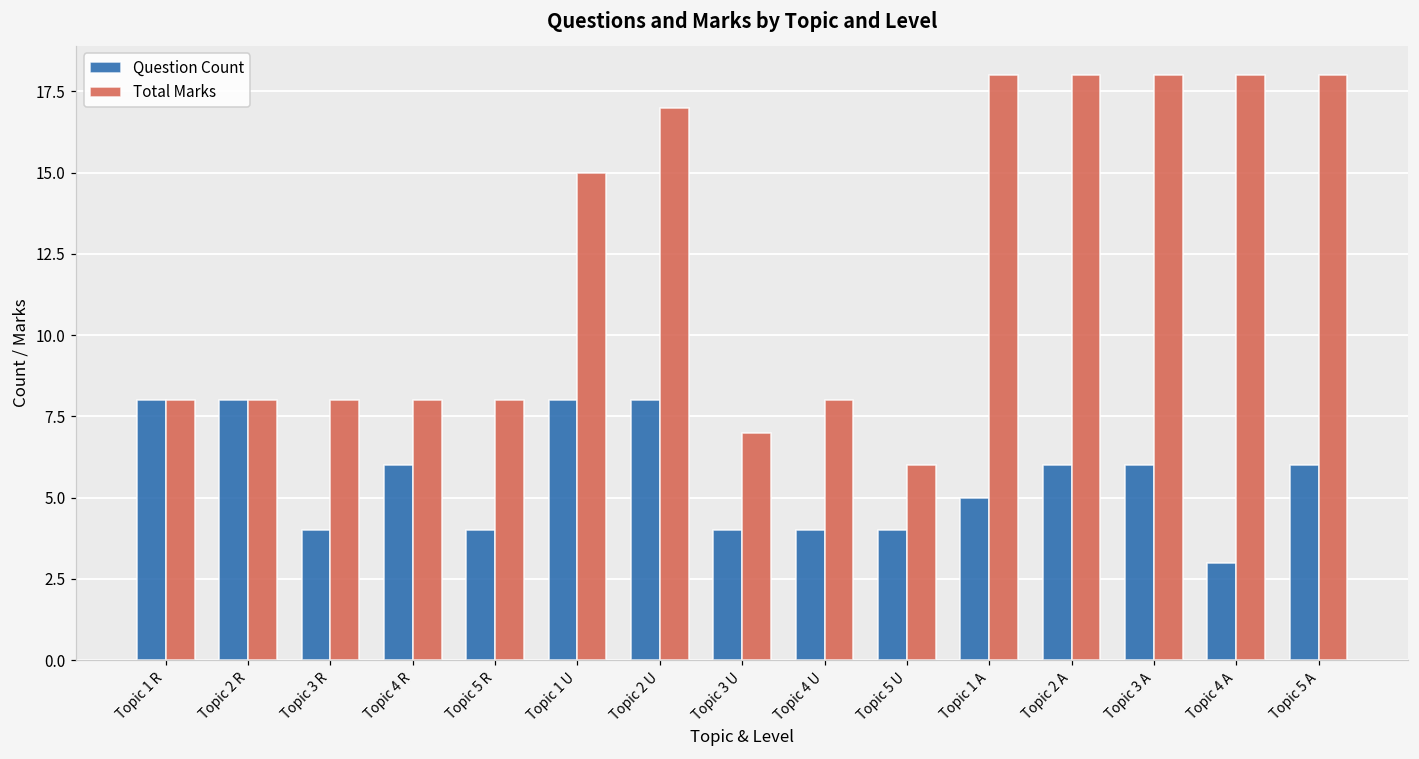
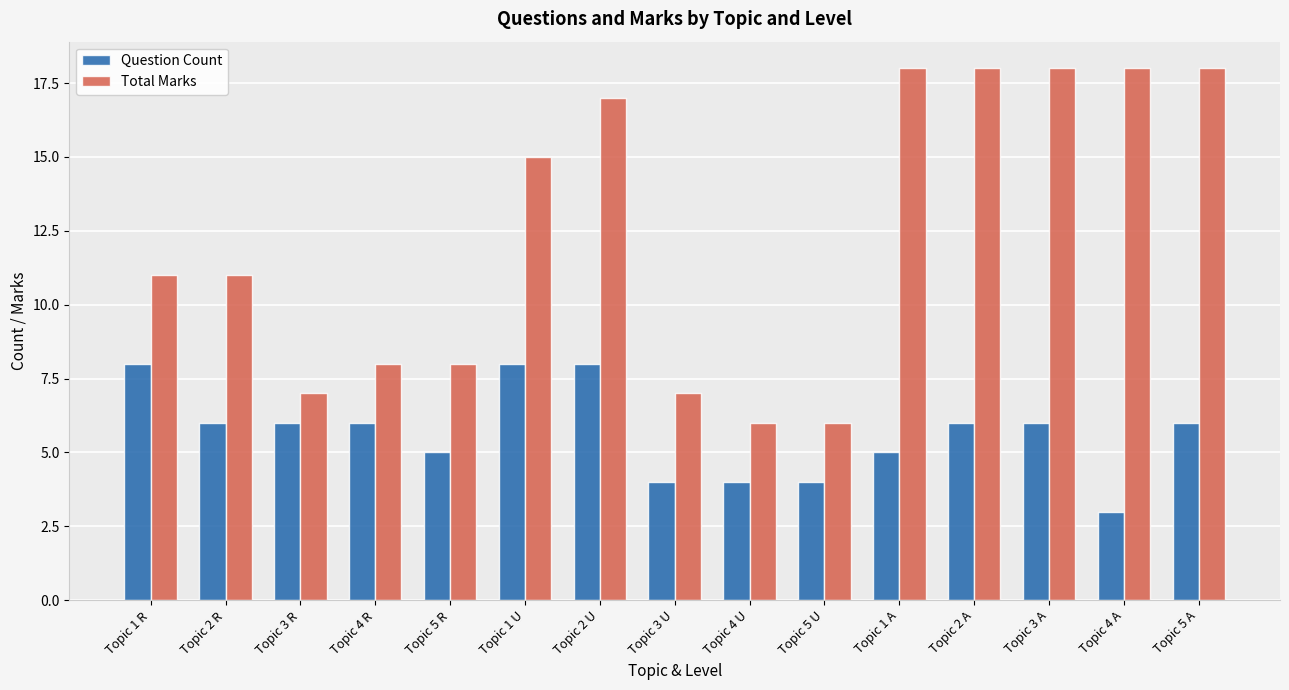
Total Marks, Topic 1 R: 8 -> 11
Question Count, Topic 2 R: 8 -> 6
Total Marks, Topic 2 R: 8 -> 11
Question Count, Topic 3 R: 4 -> 6
Total Marks, Topic 3 R: 8 -> 7
Question Count, Topic 5 R: 4 -> 5
Total Marks, Topic 4 U: 8 -> 6
